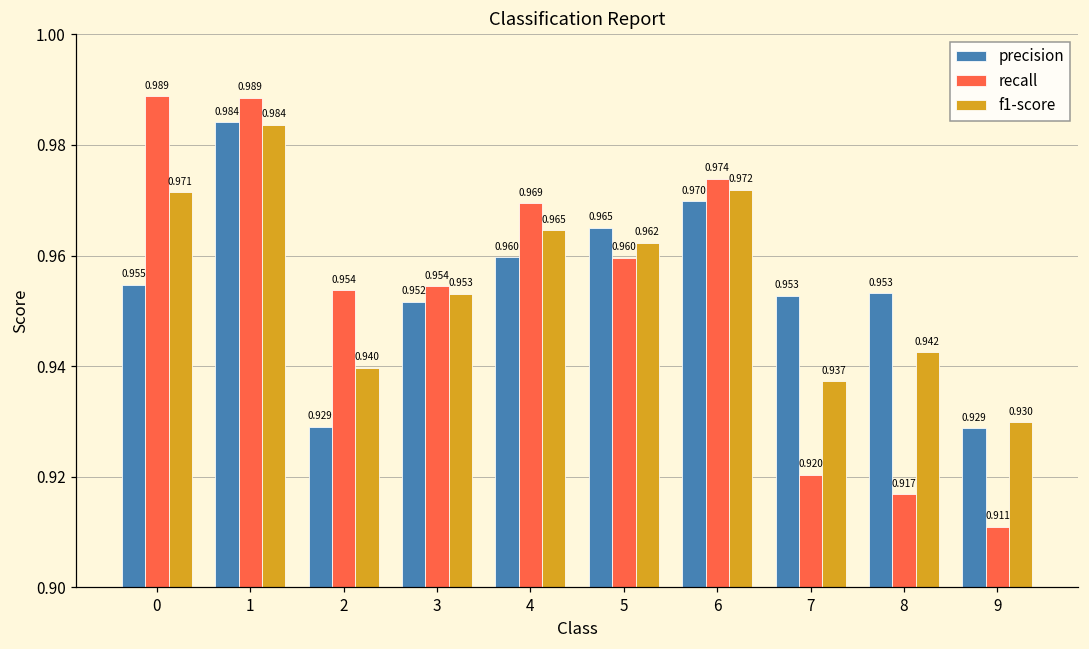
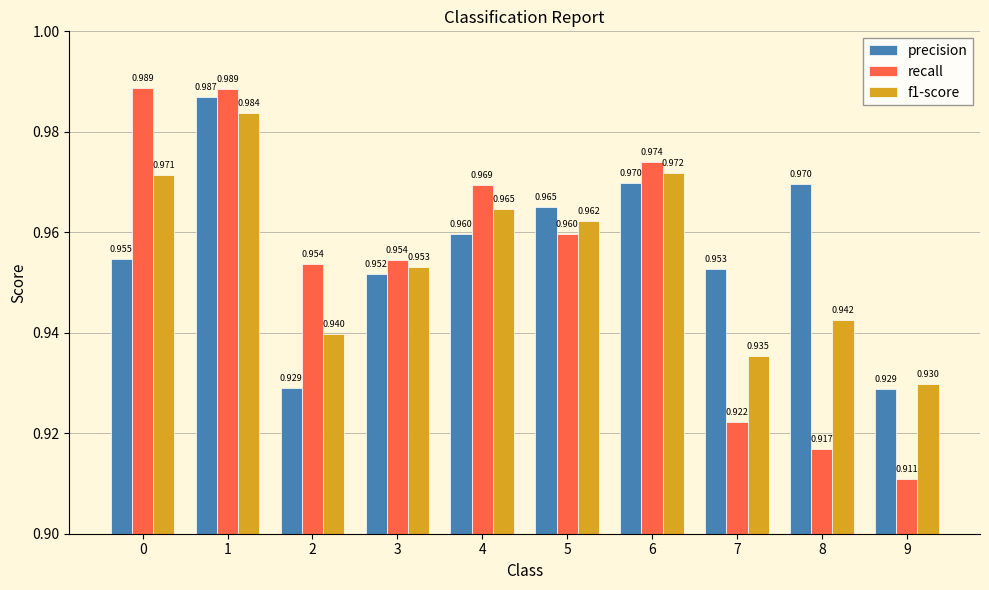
precision, 1: 0.984 -> 0.987
recall, 7: 0.920 -> 0.922
f1-score, 7: 0.937 -> 0.935
precision, 8: 0.953 -> 0.970
